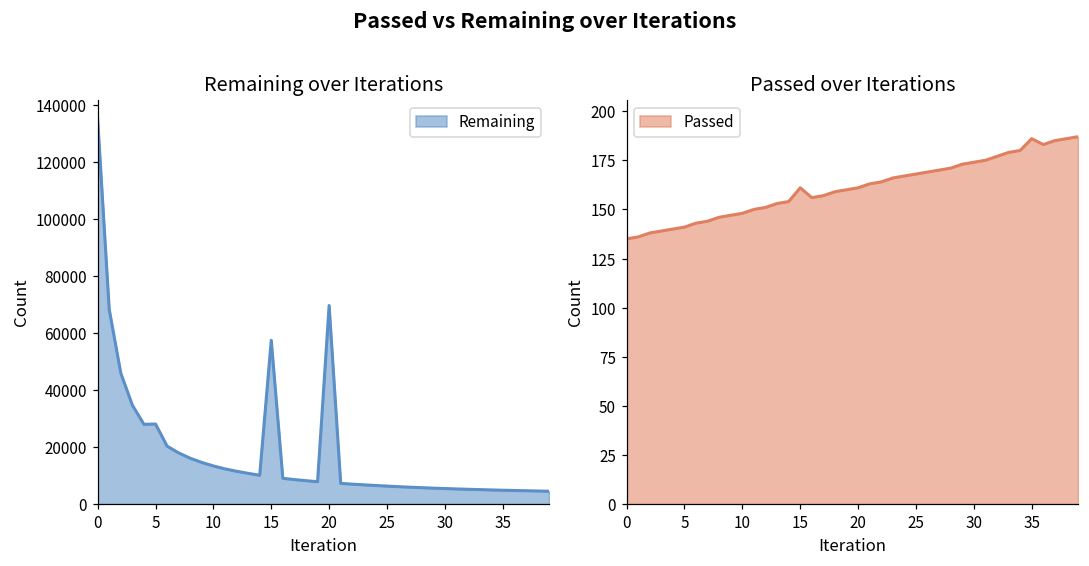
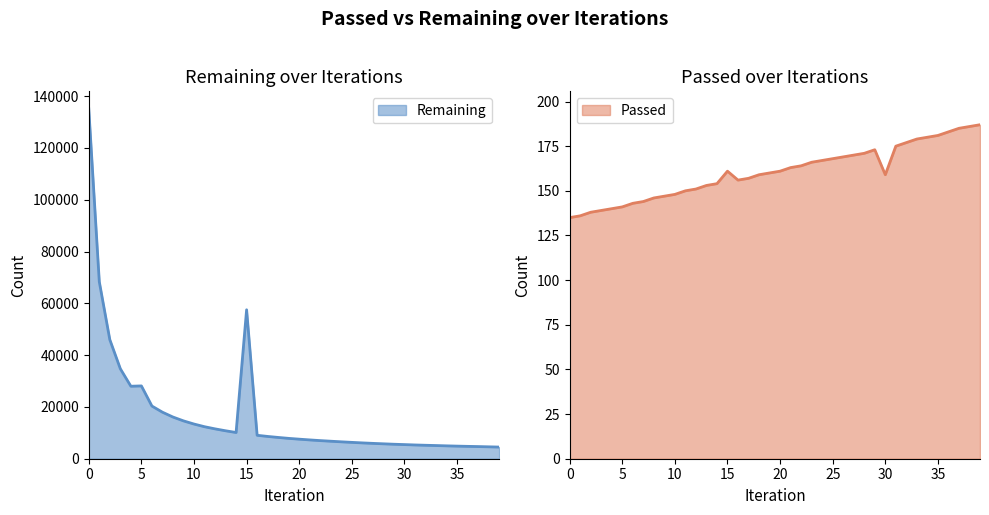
Remaining over Iterations, 20: 70000 -> 8000
Passed over Iterations, 30: 174 -> 159
Passed over Iterations, 35: 186 -> 181
